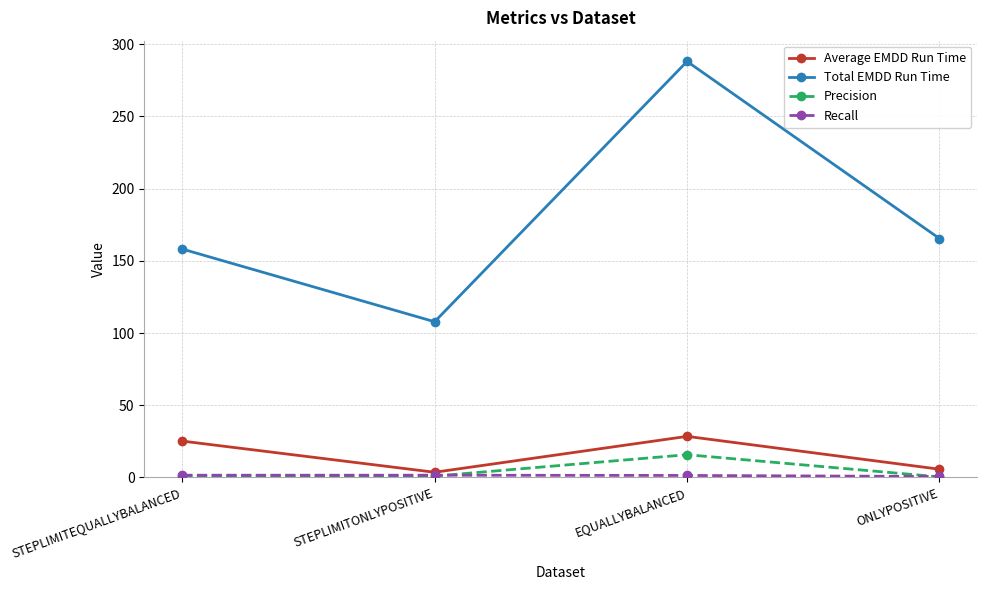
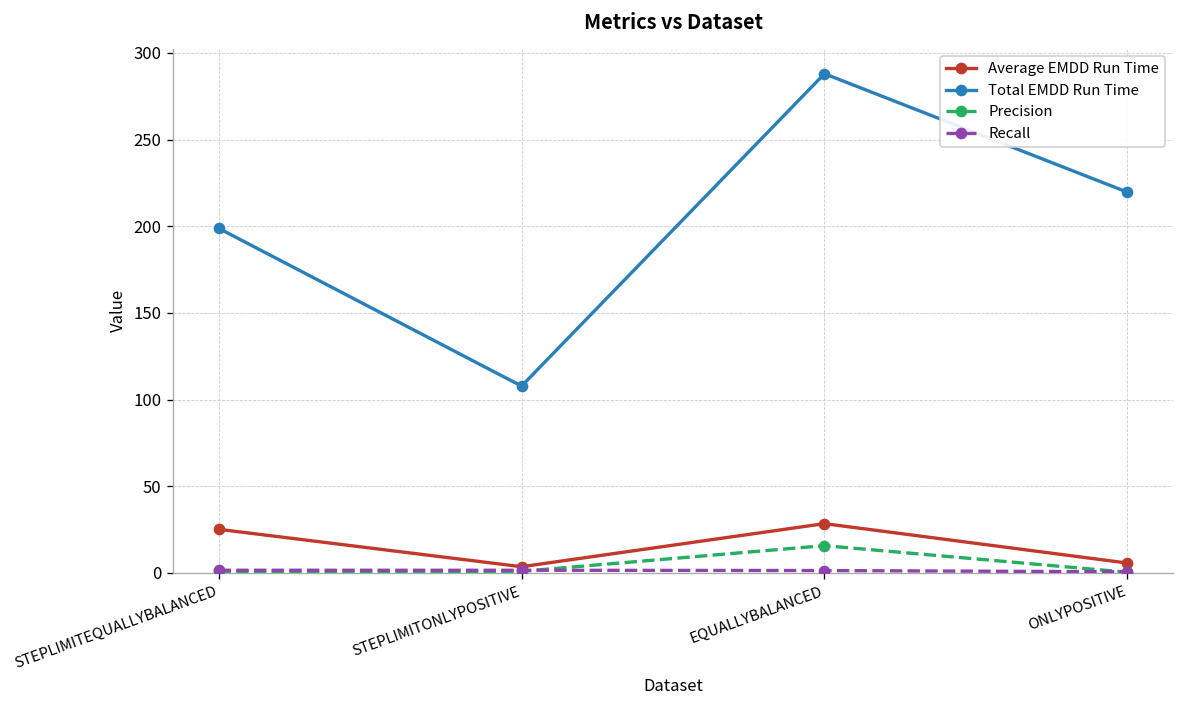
Total EMDD Run Time, STEPLIMITEQUALLYBALANCED: 158 -> 199
Total EMDD Run Time, ONLYPOSITIVE: 165 -> 220
